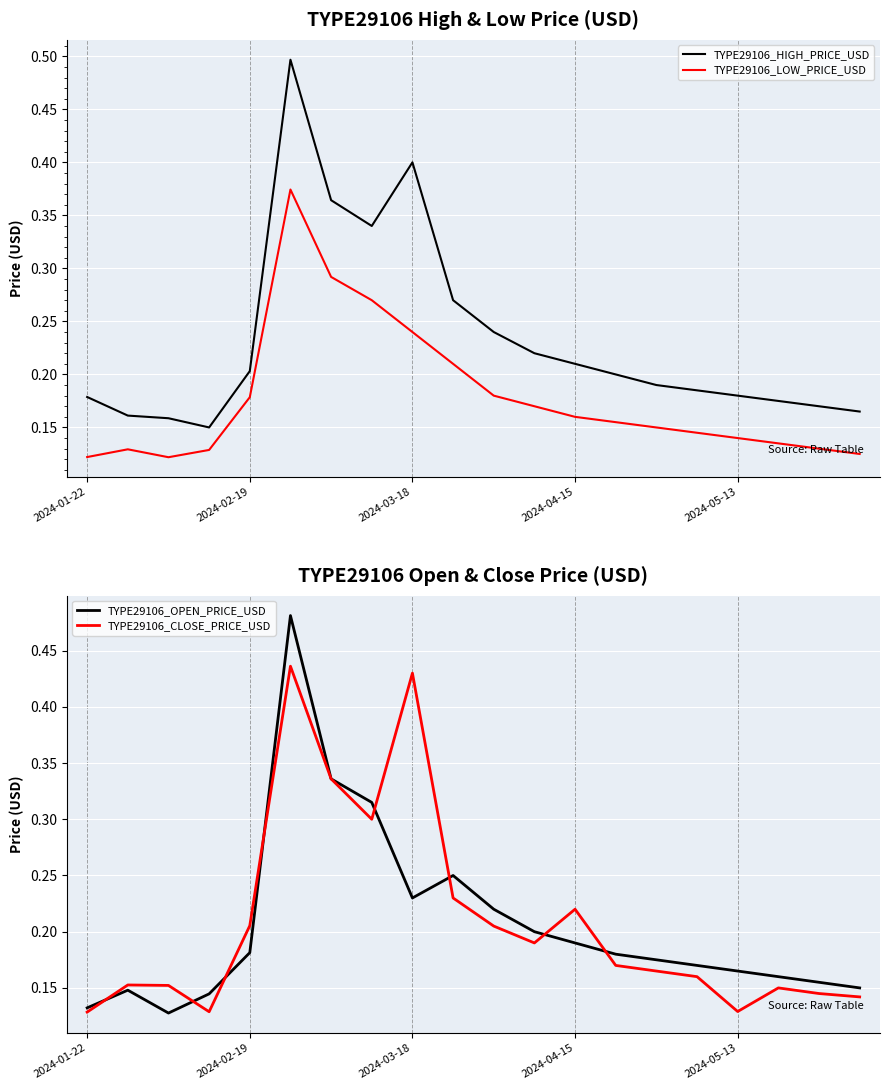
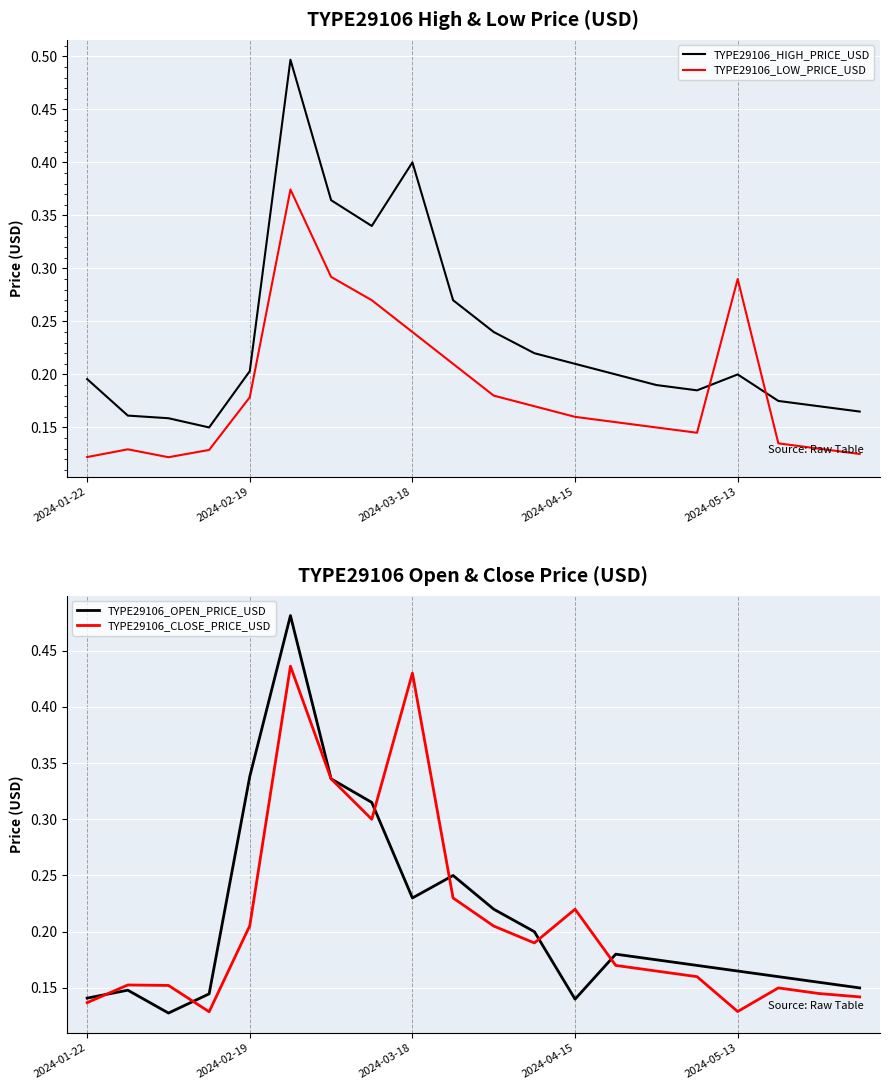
TYPE29106 High & Low Price (USD), TYPE29106_HIGH_PRICE_USD, 2024-01-22: 0.179 -> 0.196
TYPE29106 High & Low Price (USD), TYPE29106_HIGH_PRICE_USD, 2024-05-13: 0.18 -> 0.20
TYPE29106 High & Low Price (USD), TYPE29106_LOW_PRICE_USD, 2024-05-13: 0.14 -> 0.29
TYPE29106 Open & Close Price (USD), TYPE29106_OPEN_PRICE_USD, 2024-01-22: 0.132 -> 0.141
TYPE29106 Open & Close Price (USD), TYPE29106_CLOSE_PRICE_USD, 2024-01-22: 0.129 -> 0.137
TYPE29106 Open & Close Price (USD), TYPE29106_OPEN_PRICE_USD, 2024-02-19: 0.181 -> 0.338
TYPE29106 Open & Close Price (USD), TYPE29106_OPEN_PRICE_USD, 2024-04-15: 0.19 -> 0.14
